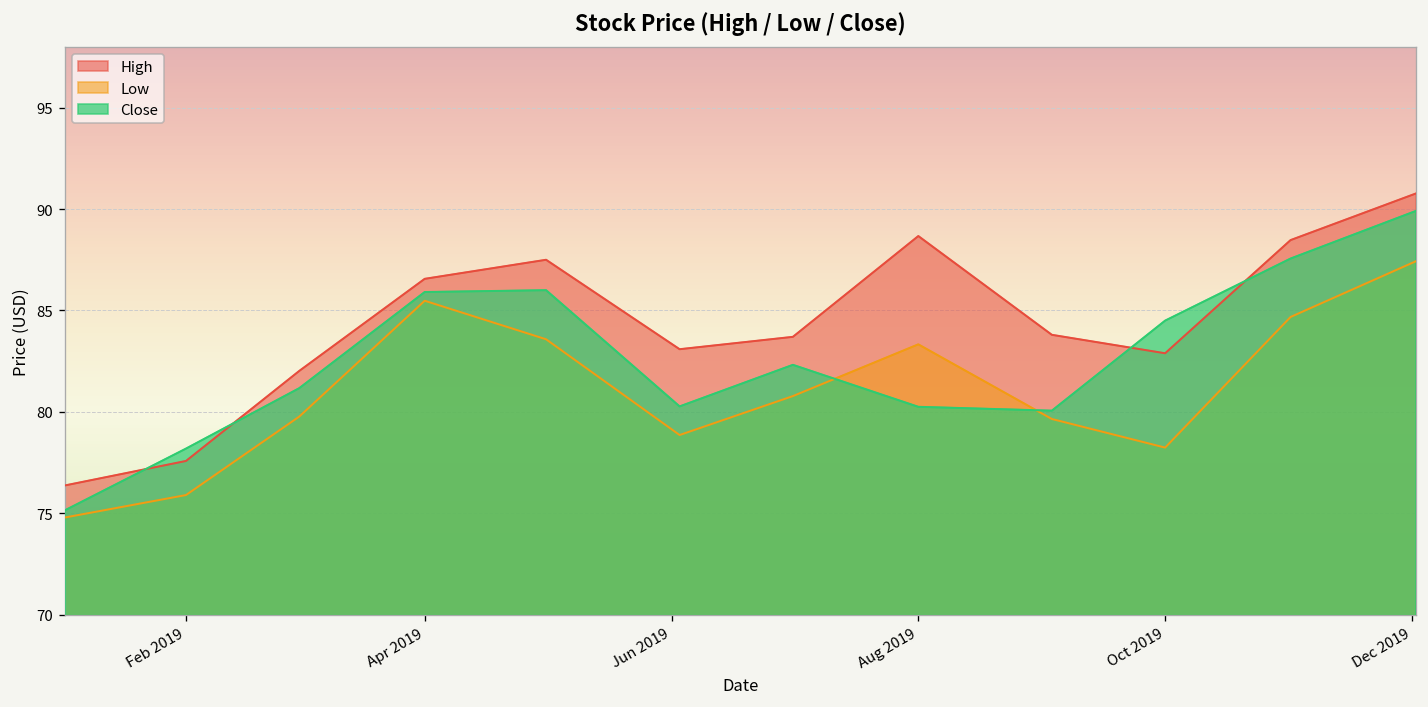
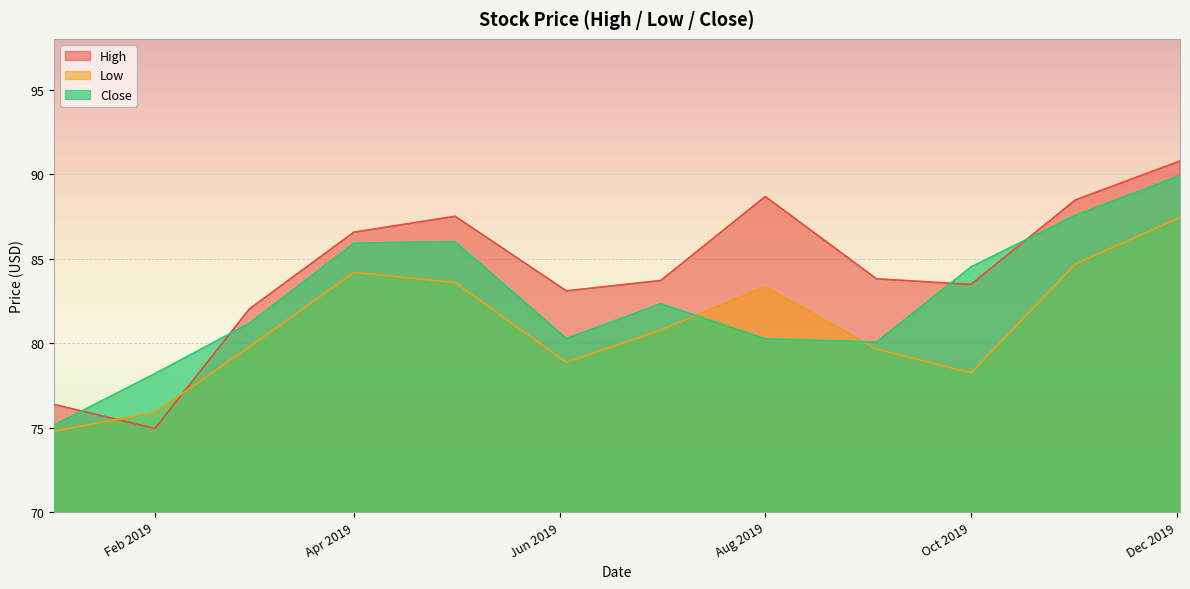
High, Feb 2019: 77.6 -> 75.0
Low, Apr 2019: 85.5 -> 84.2
High, Oct 2019: 82.9 -> 83.5
